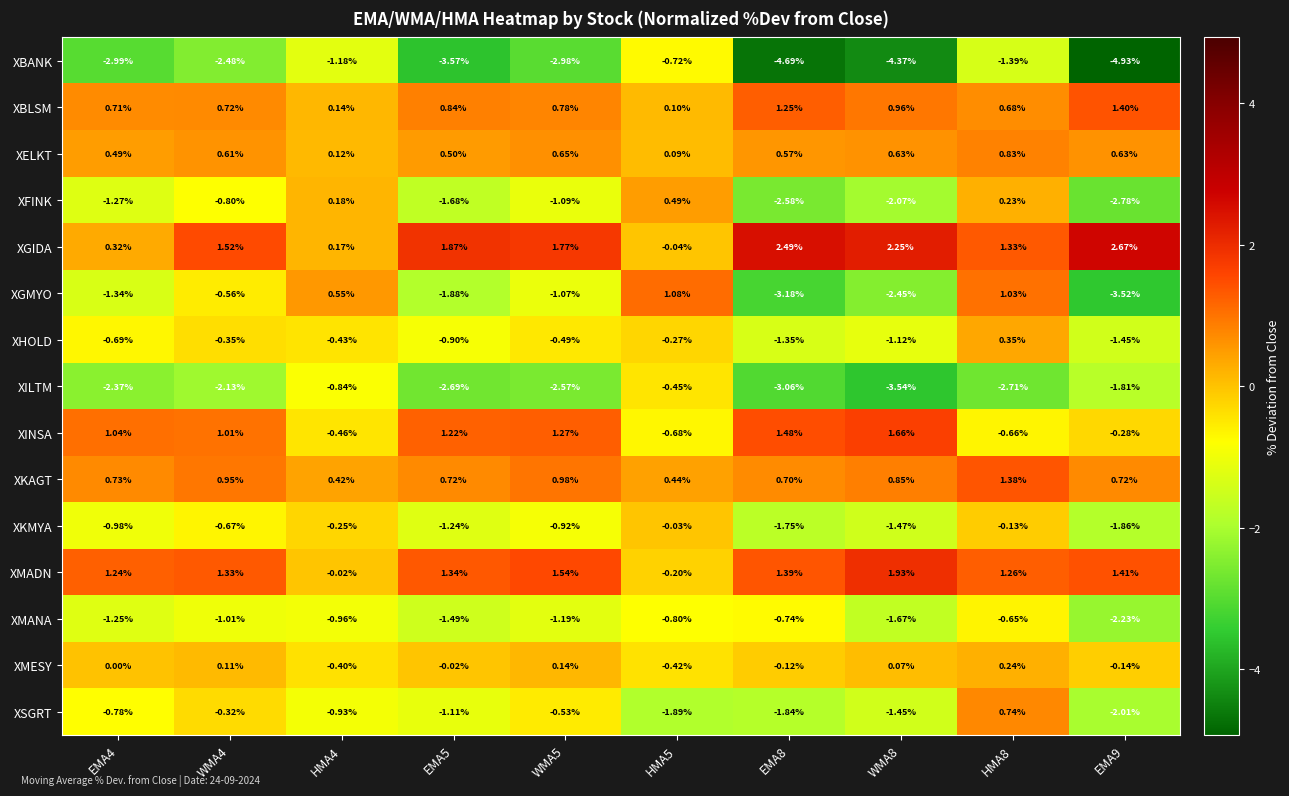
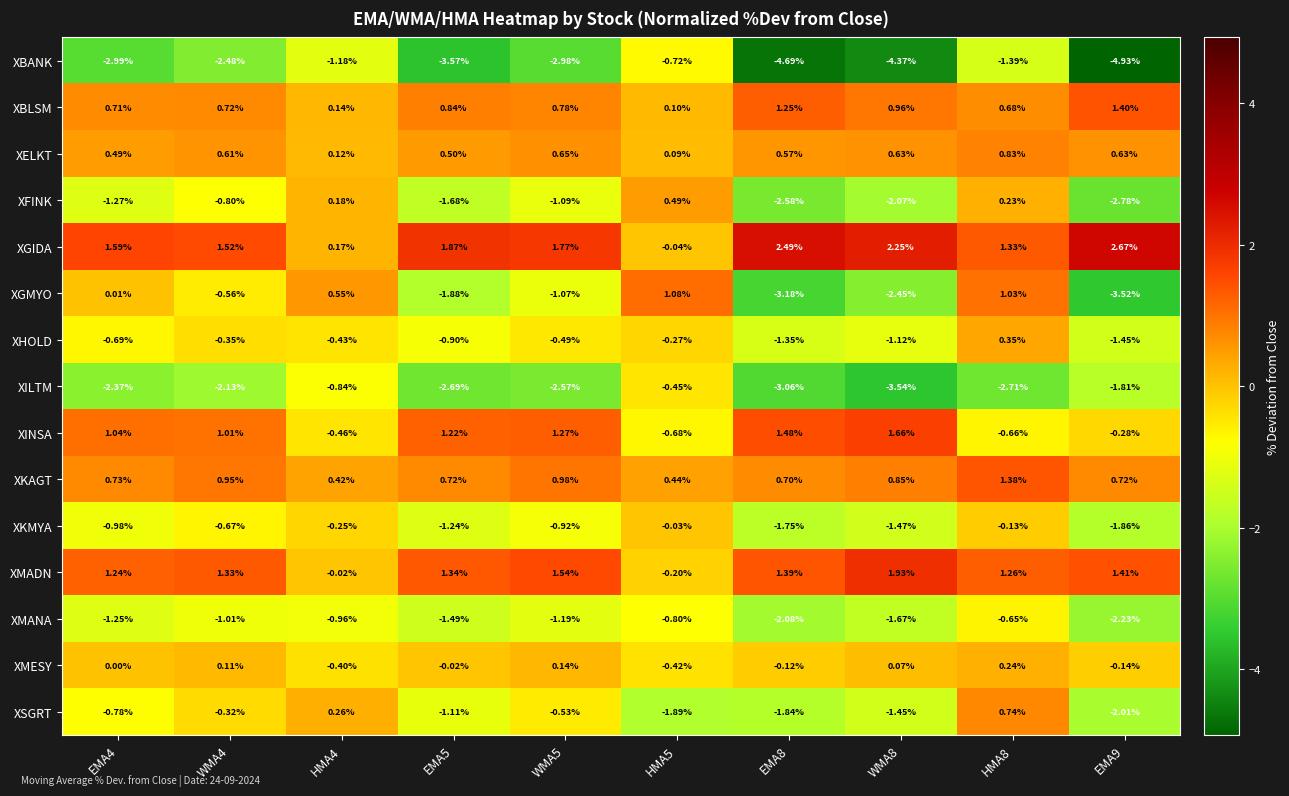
XGIDA, EMA4: 0.32% -> 1.59%
XGMYO, EMA4: -1.34% -> 0.01%
XMANA, EMA8: -0.74% -> -2.08%
XSGRT, HMA4: -0.93% -> 0.26%
